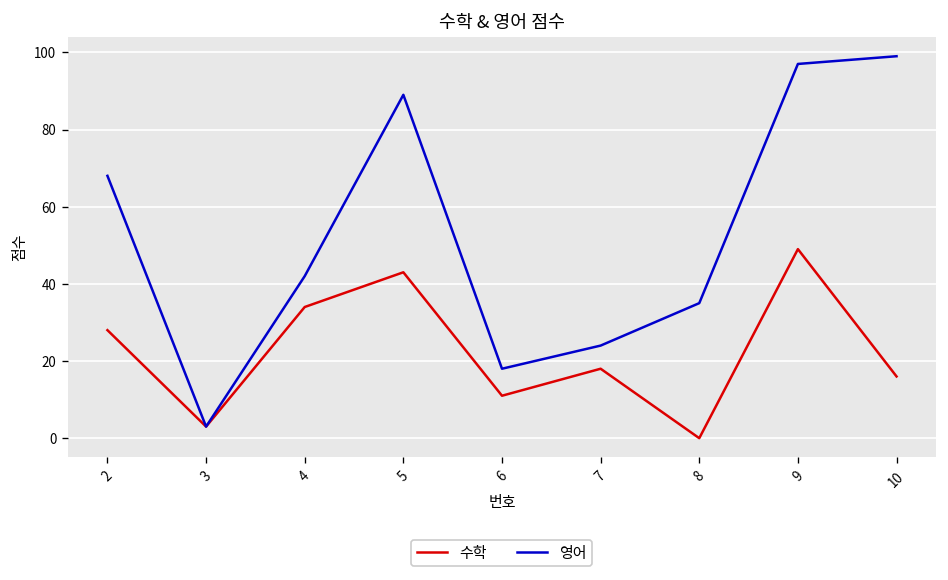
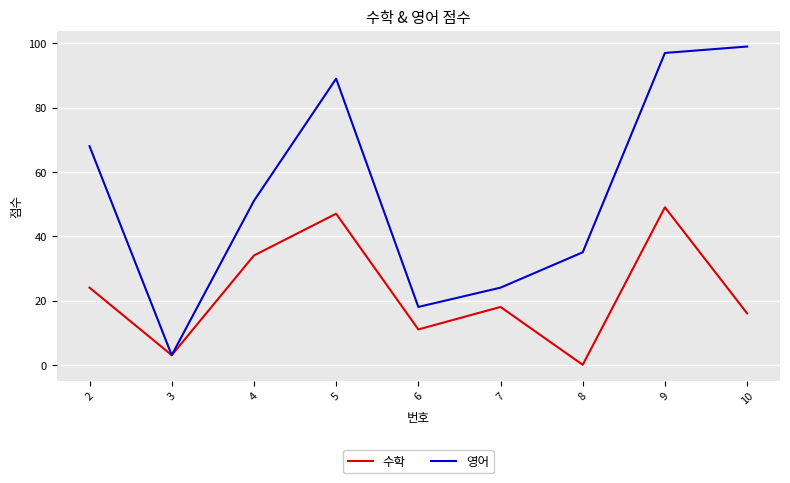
수학, 2: 28 -> 24
영어, 4: 42 -> 51
수학, 5: 43 -> 47
